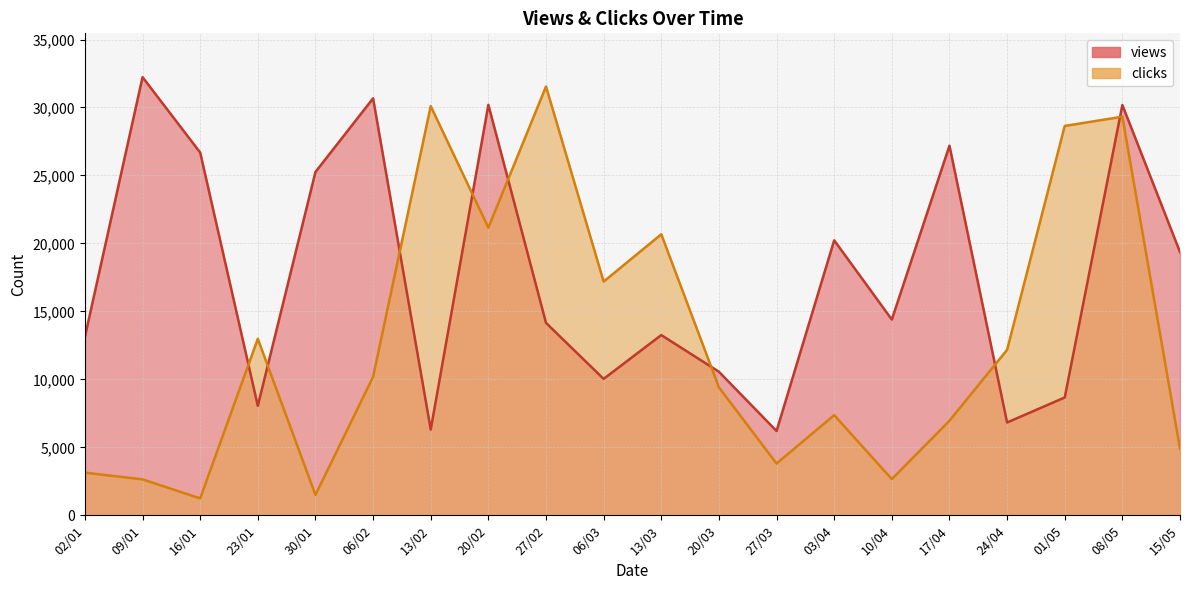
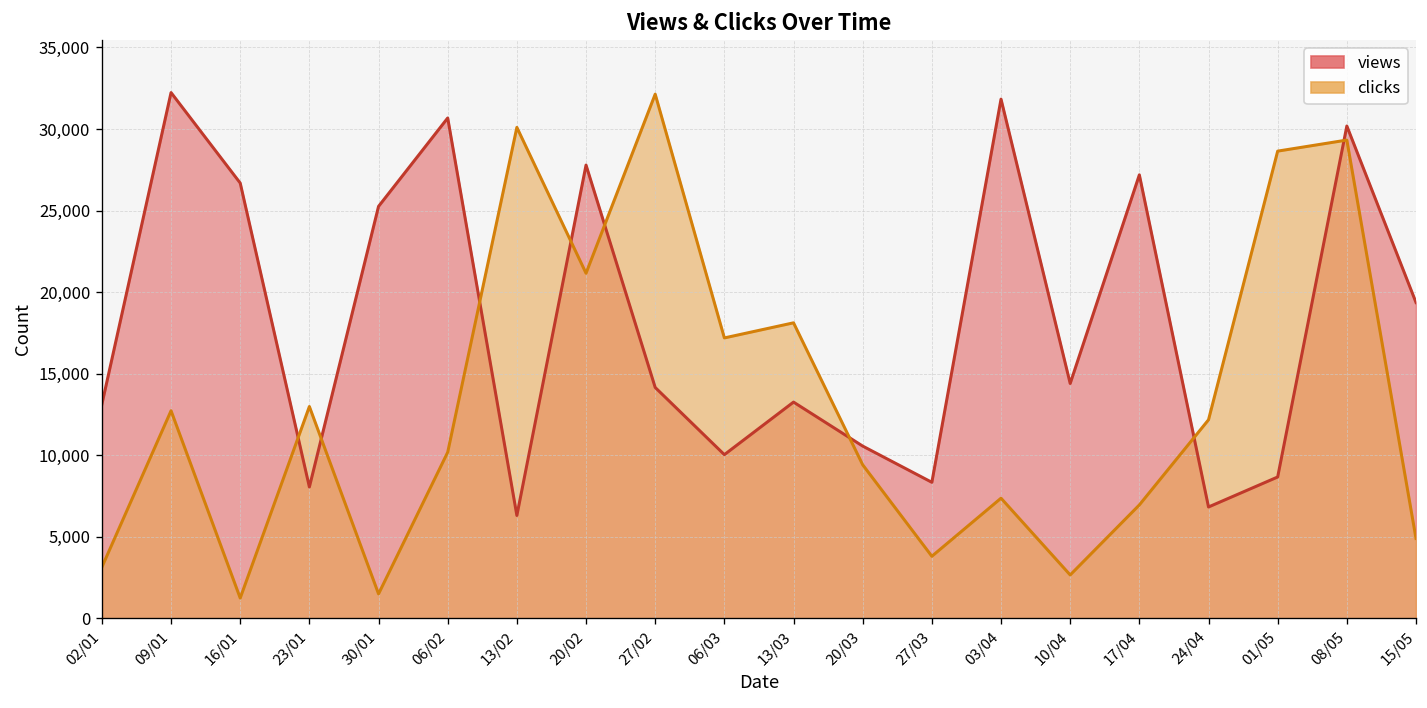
clicks, 09/01: 2,600 -> 12,700
views, 20/02: 30,200 -> 27,800
clicks, 27/02: 31,500 -> 32,100
clicks, 13/03: 20,700 -> 18,100
views, 27/03: 6,200 -> 8,300
views, 03/04: 20,200 -> 31,800
